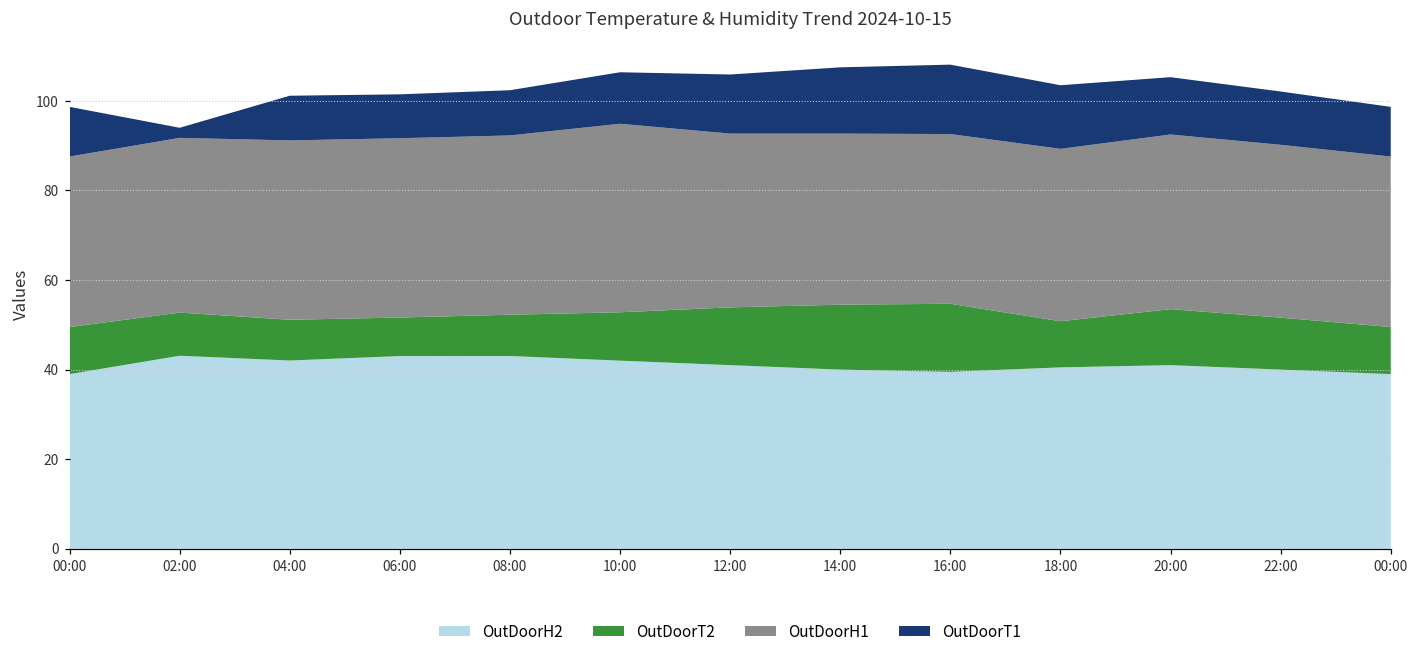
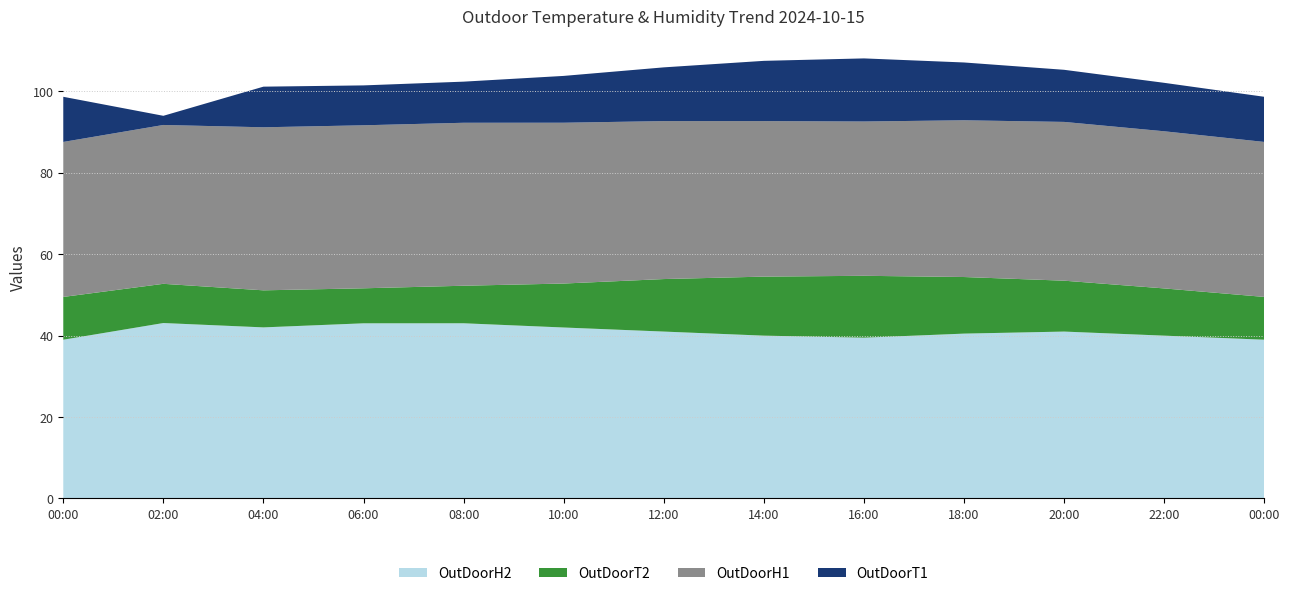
OutDoorH1, 10:00: 42 -> 40
OutDoorT2, 18:00: 10 -> 14
